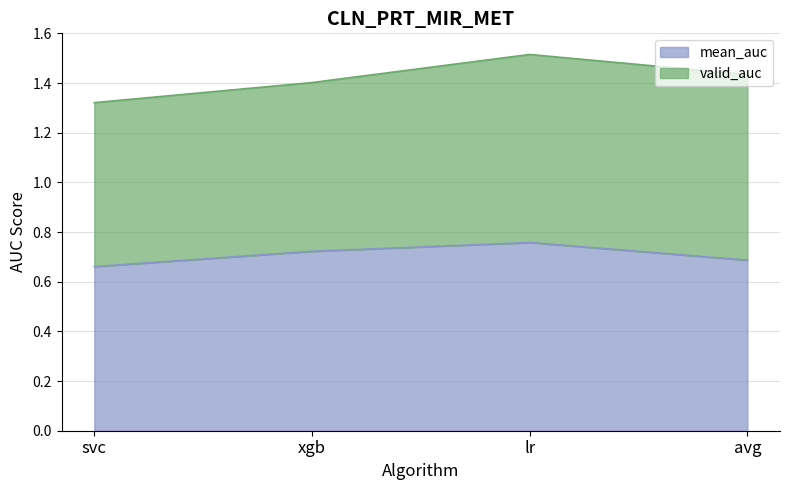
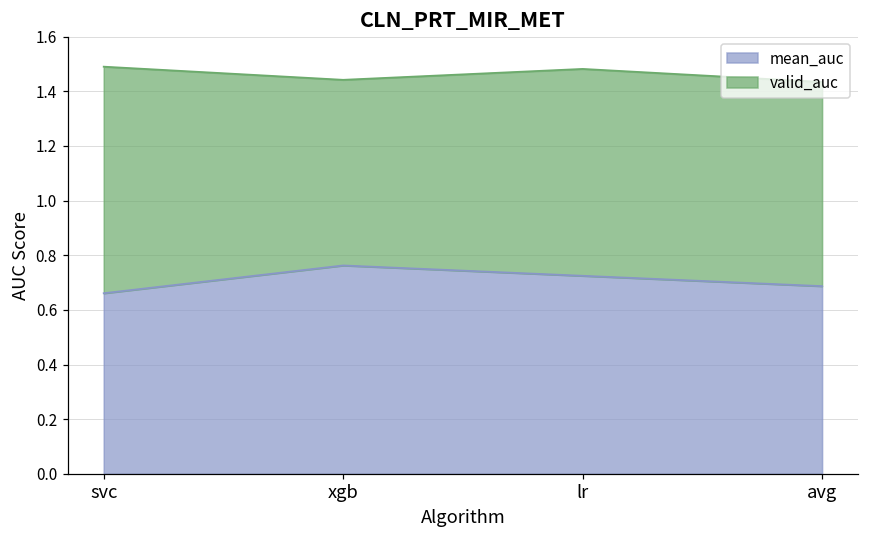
valid_auc, svc: 0.66 -> 0.83
mean_auc, xgb: 0.72 -> 0.76
mean_auc, lr: 0.76 -> 0.72
